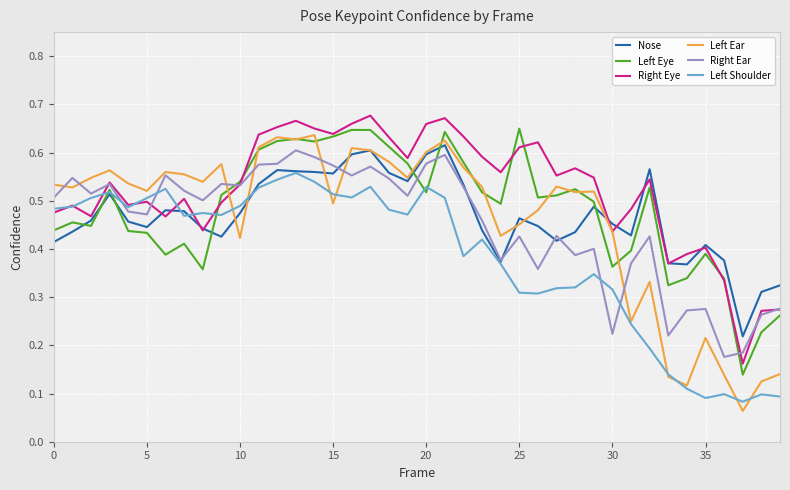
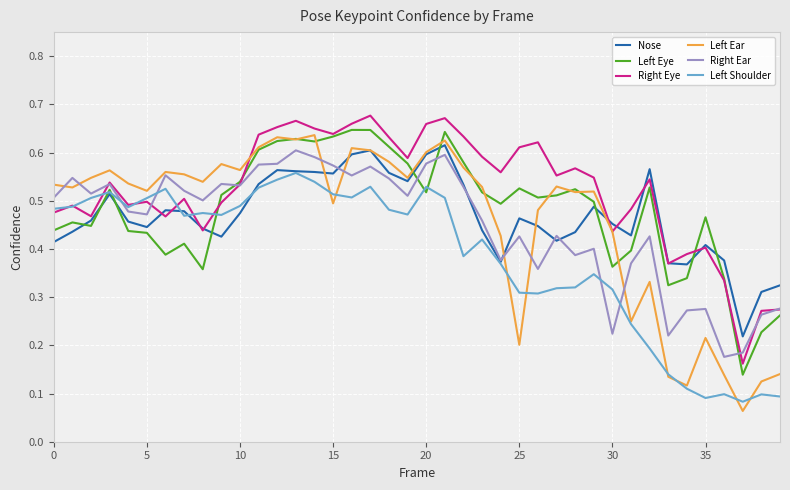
Left Ear, 10: 0.42 -> 0.56
Left Eye, 25: 0.65 -> 0.53
Left Ear, 25: 0.45 -> 0.20
Left Eye, 35: 0.39 -> 0.47
